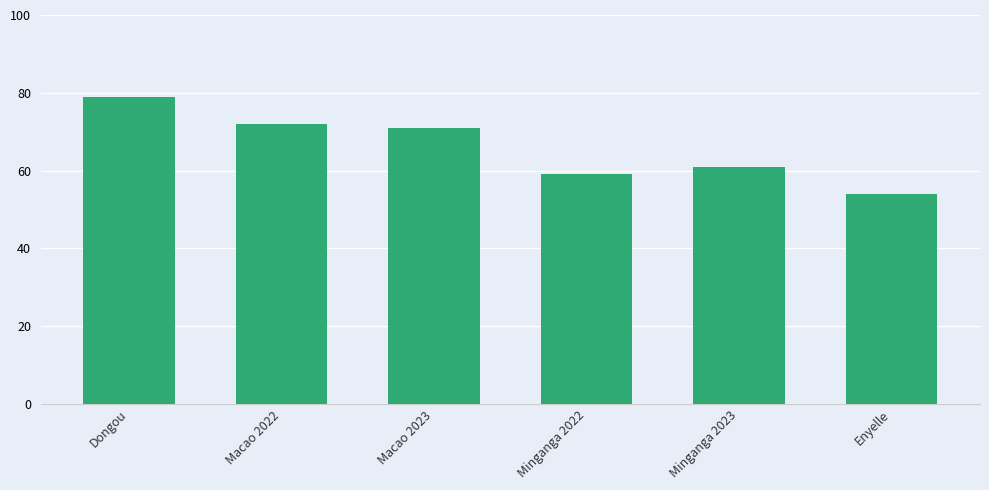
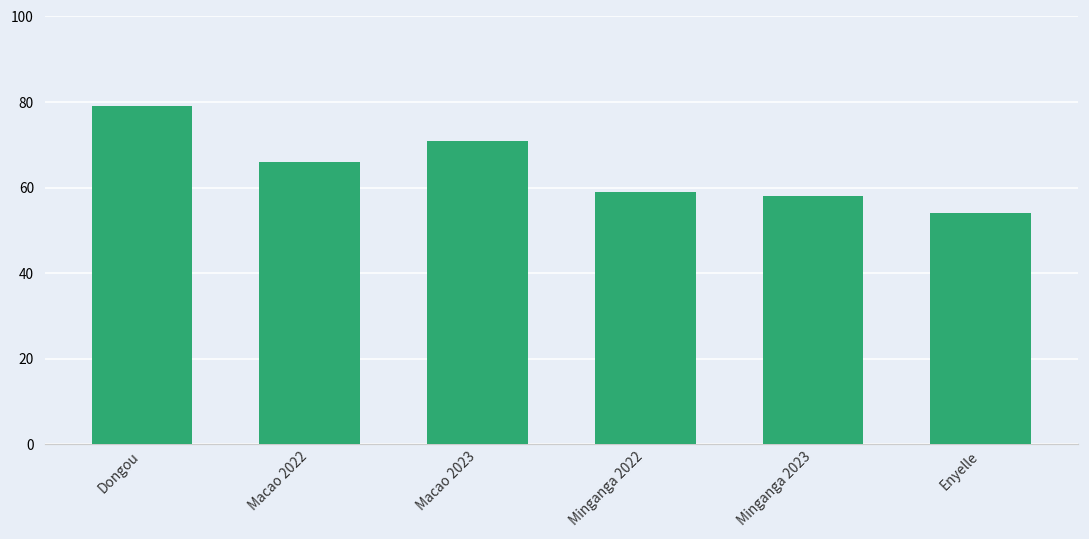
Macao 2022: 72 -> 66
Minganga 2023: 61 -> 58
